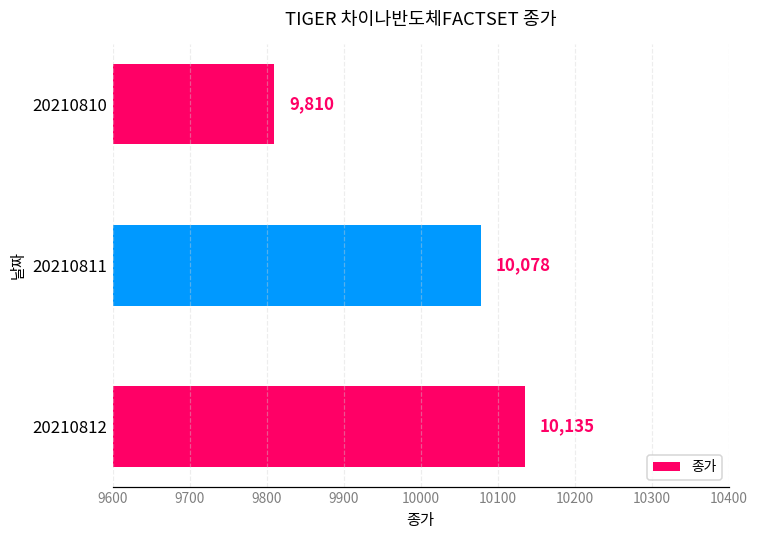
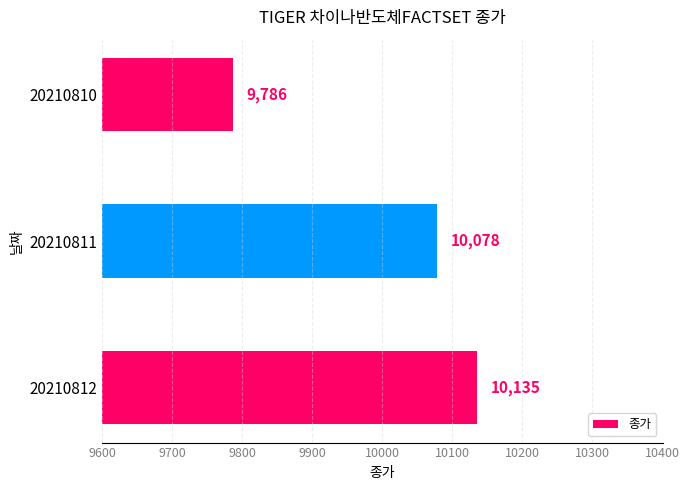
20210810: 9,810 -> 9,786
